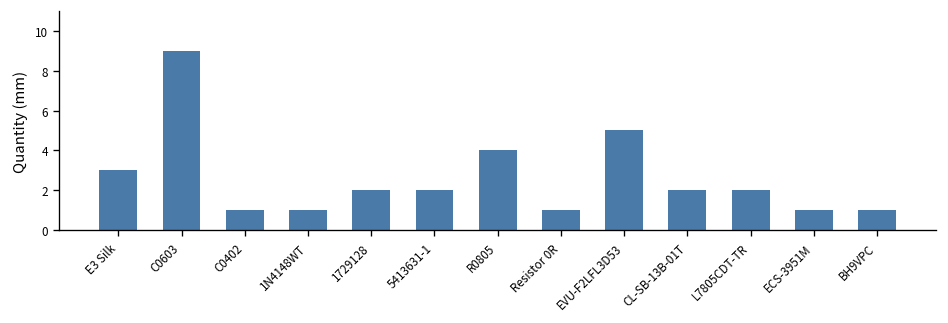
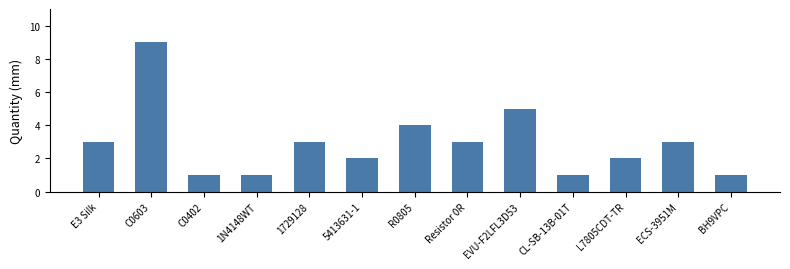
1729128: 2 -> 3
Resistor 0R: 1 -> 3
CL-SB-13B-01T: 2 -> 1
ECS-3951M: 1 -> 3
